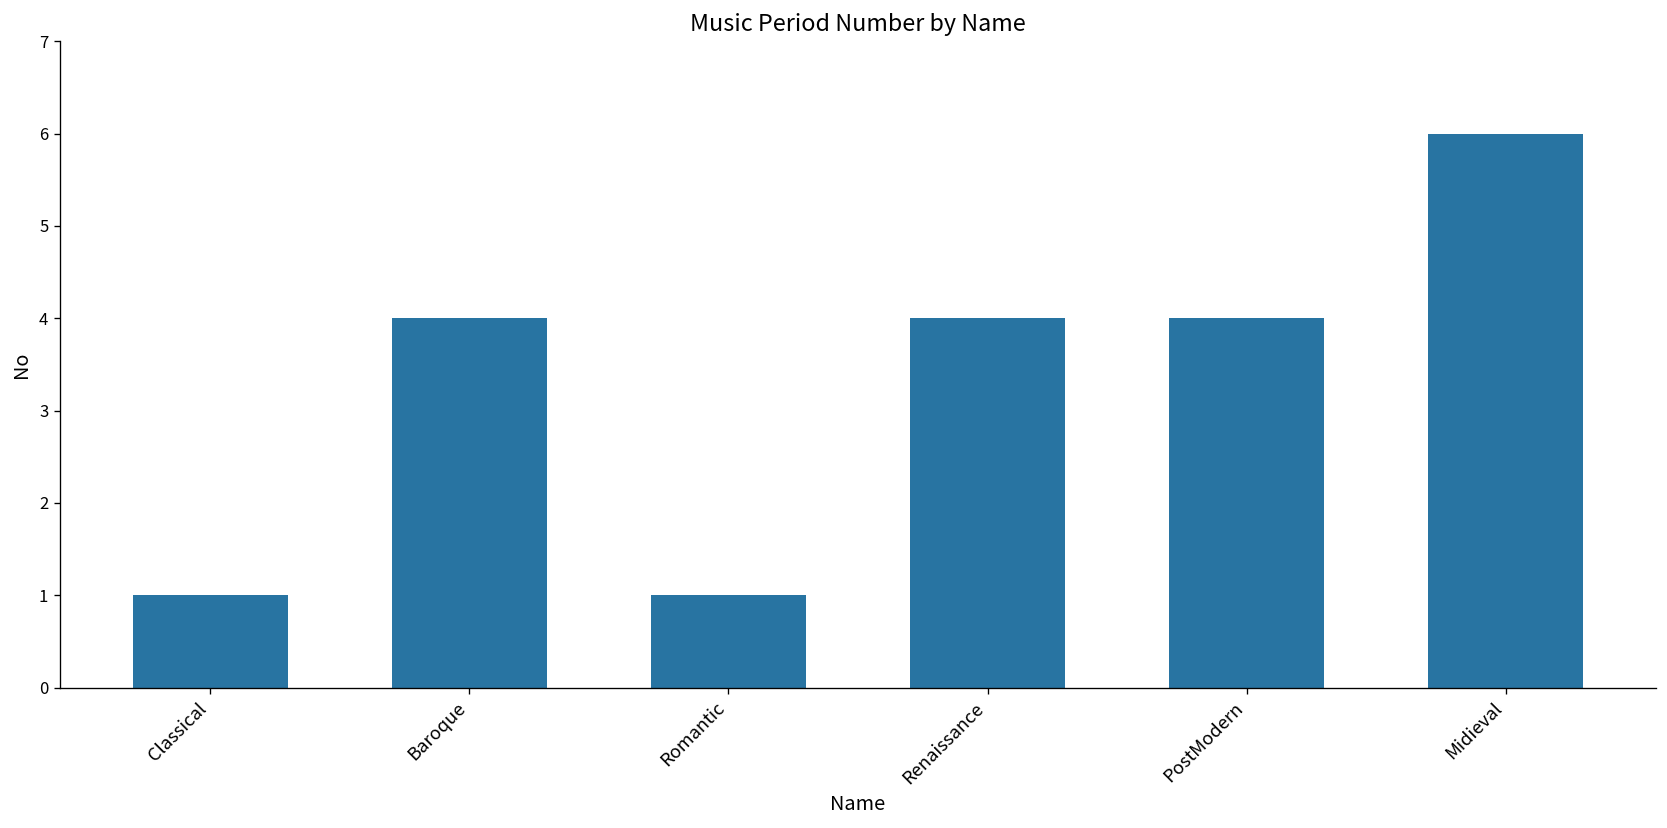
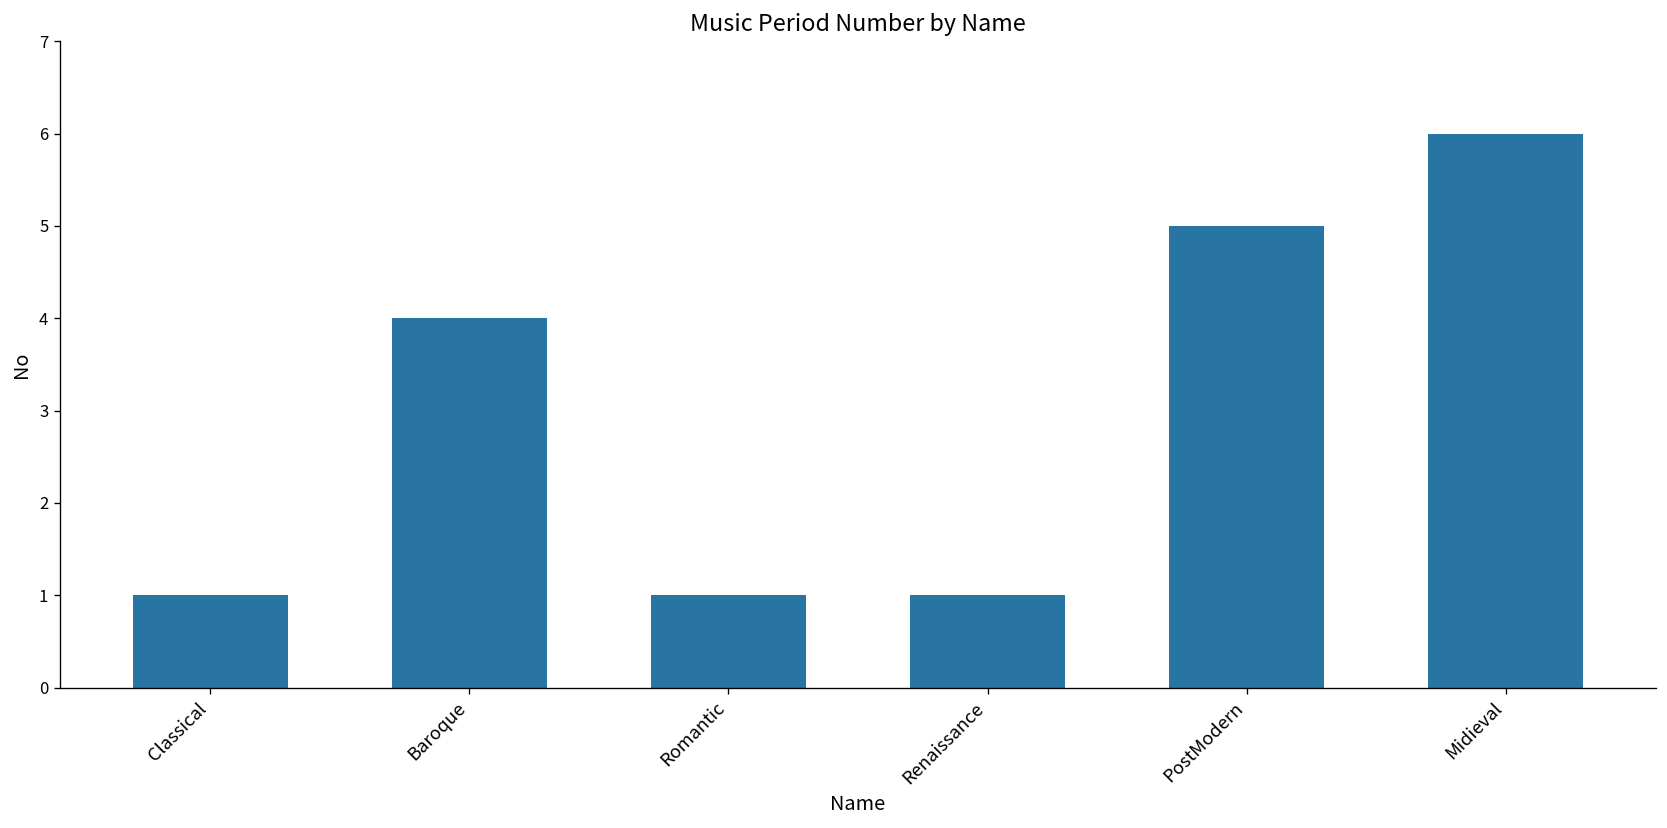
Renaissance: 4 -> 1
PostModern: 4 -> 5
